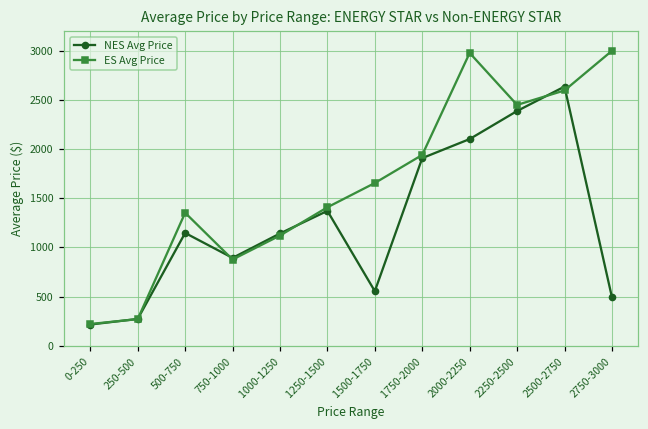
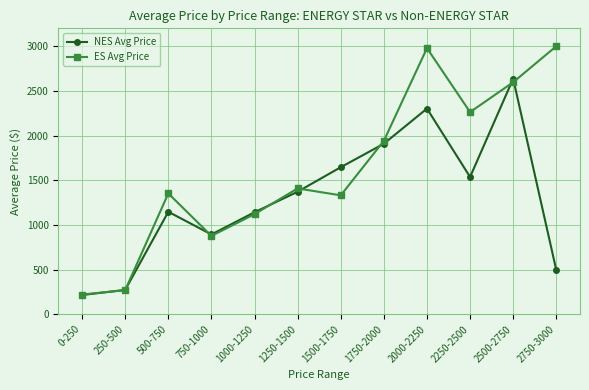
NES Avg Price, 1500-1750: 600 -> 1600
ES Avg Price, 1500-1750: 1700 -> 1300
NES Avg Price, 2000-2250: 2100 -> 2300
NES Avg Price, 2250-2500: 2400 -> 1500
ES Avg Price, 2250-2500: 2400 -> 2300
